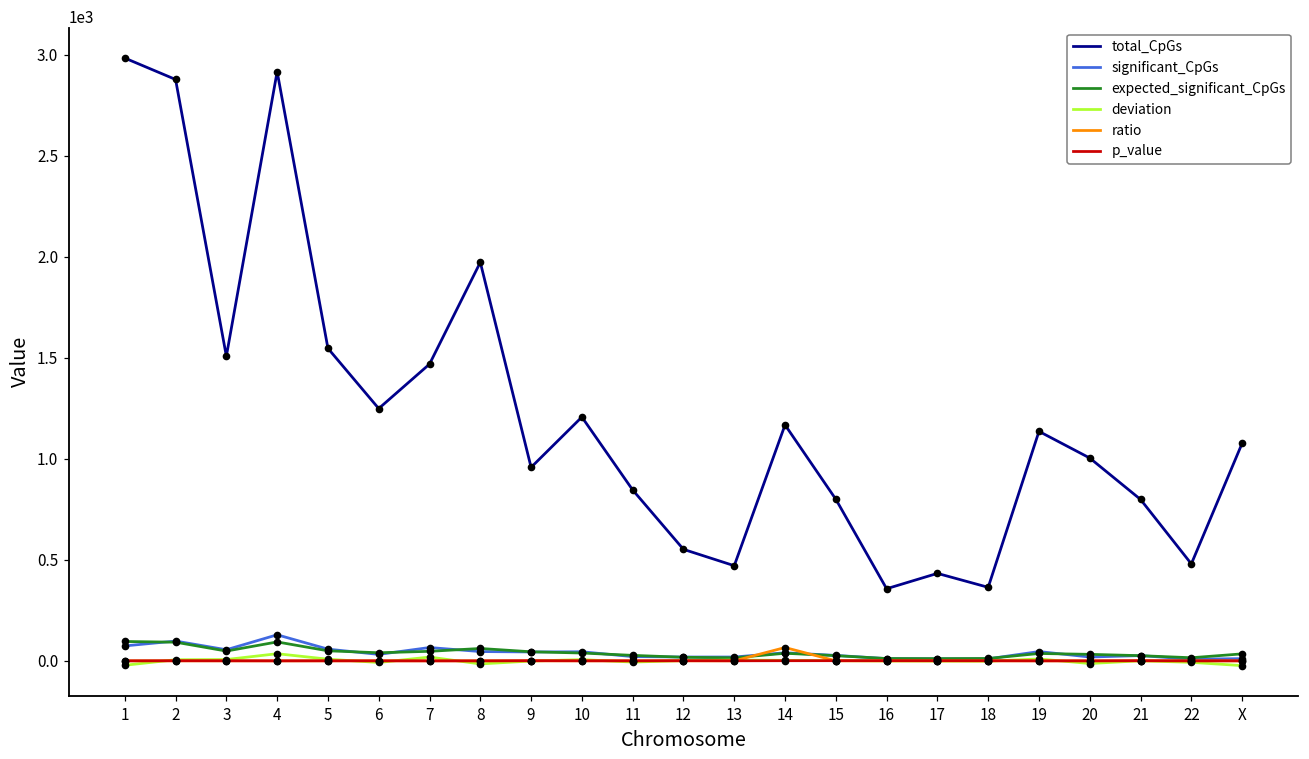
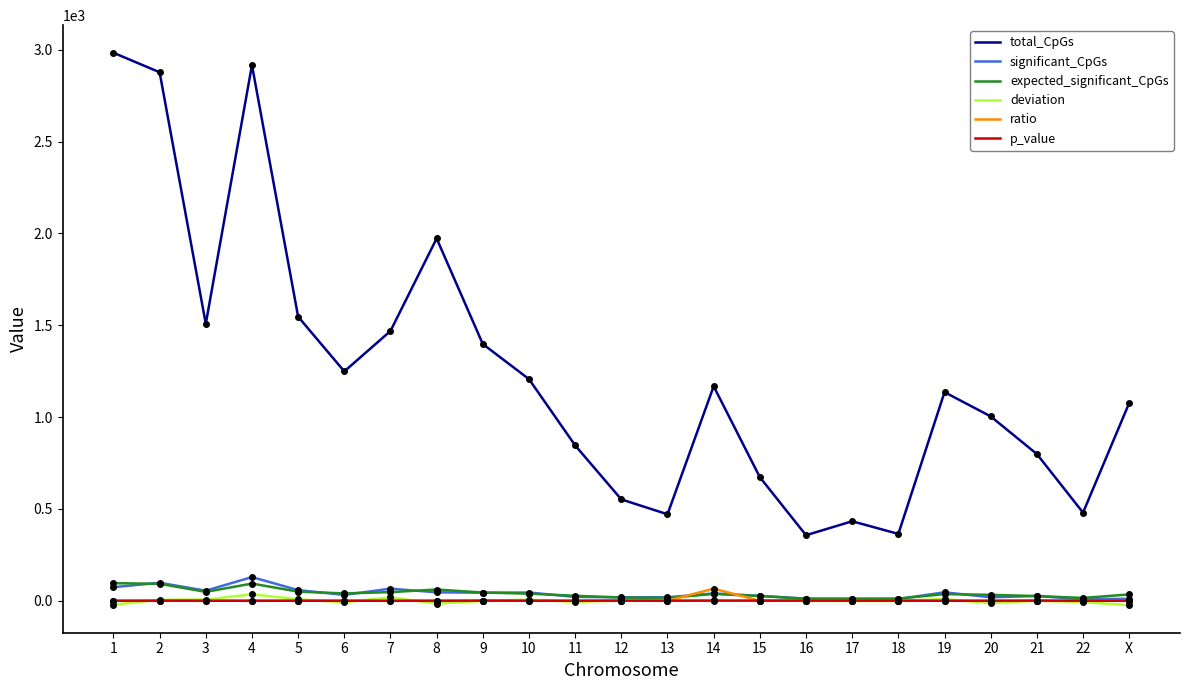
total_CpGs, 9: 960 -> 1400
total_CpGs, 15: 800 -> 670
